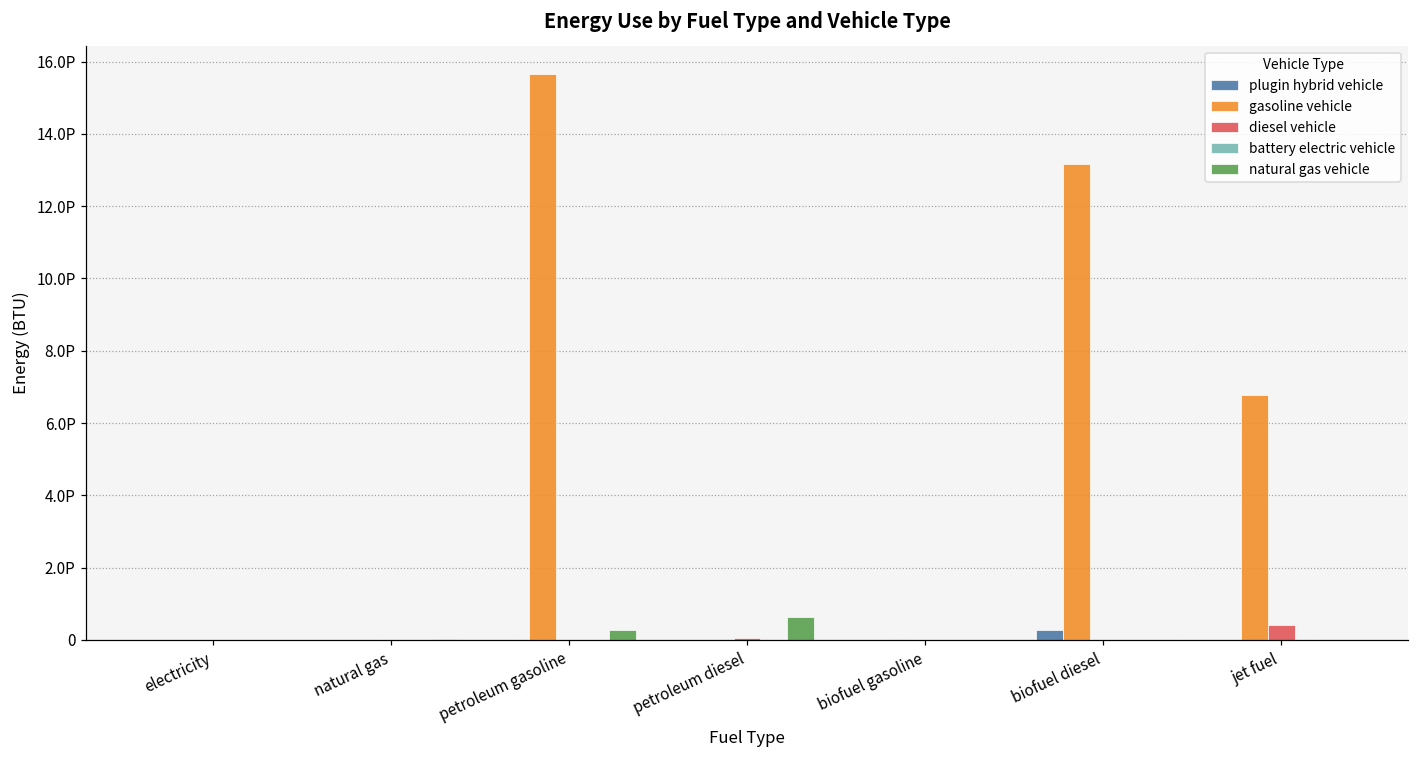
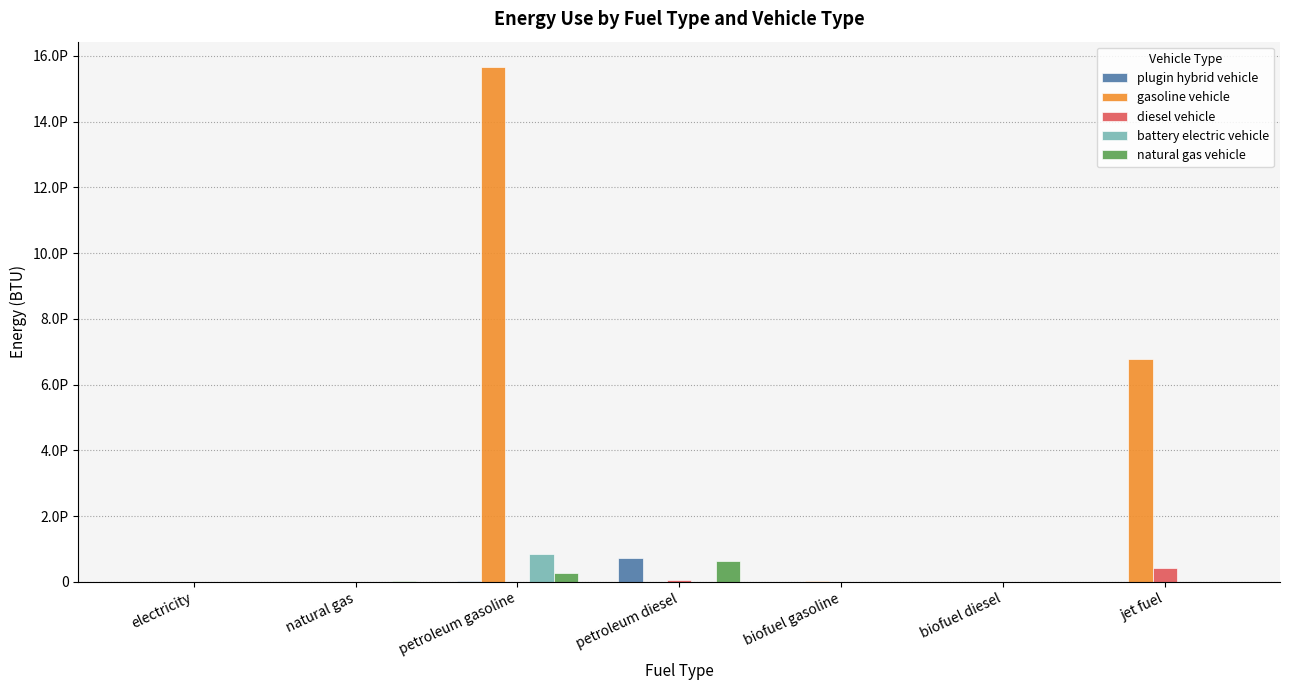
battery electric vehicle, petroleum gasoline: 0.0P -> 0.8P
plugin hybrid vehicle, petroleum diesel: 0.0P -> 0.7P
plugin hybrid vehicle, biofuel diesel: 0.3P -> 0.0P
gasoline vehicle, biofuel diesel: 13.2P -> 0.0P
